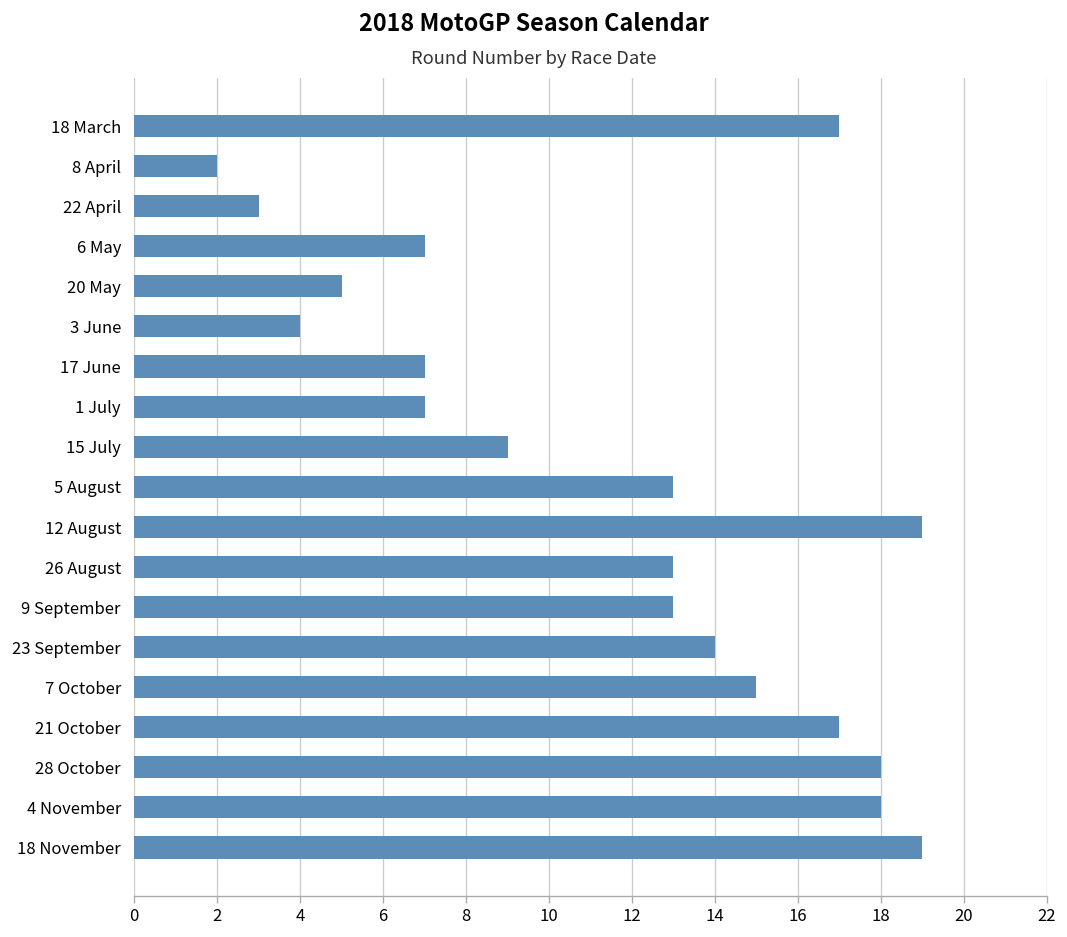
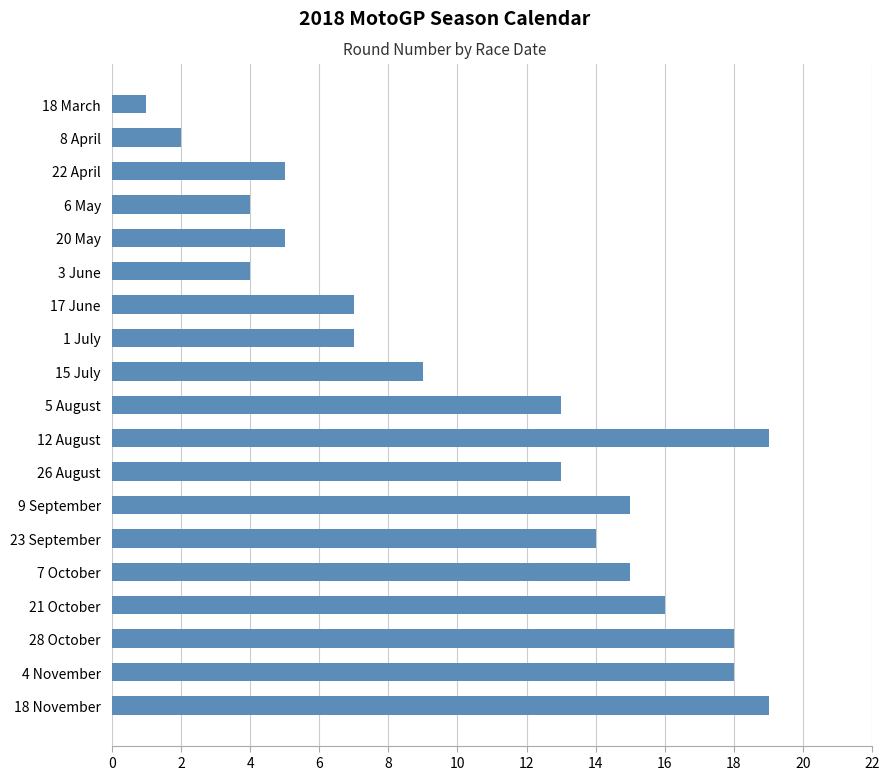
18 March: 17 -> 1
22 April: 3 -> 5
6 May: 7 -> 4
9 September: 13 -> 15
21 October: 17 -> 16
